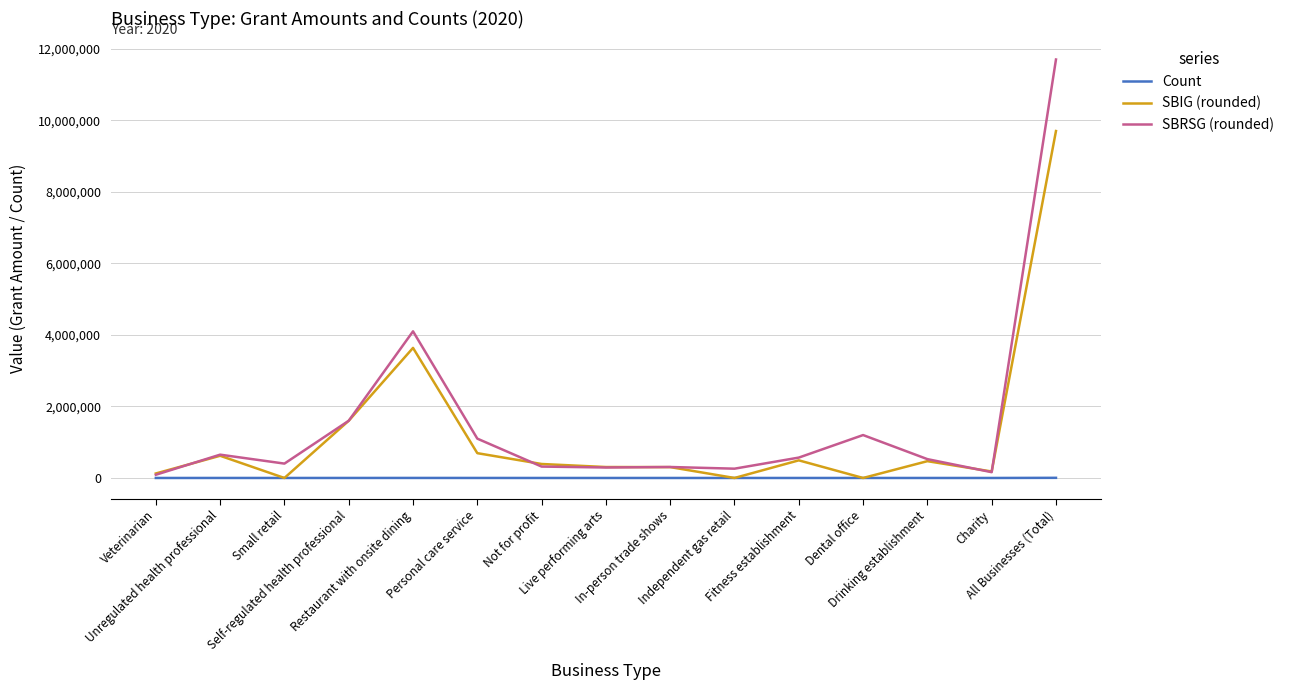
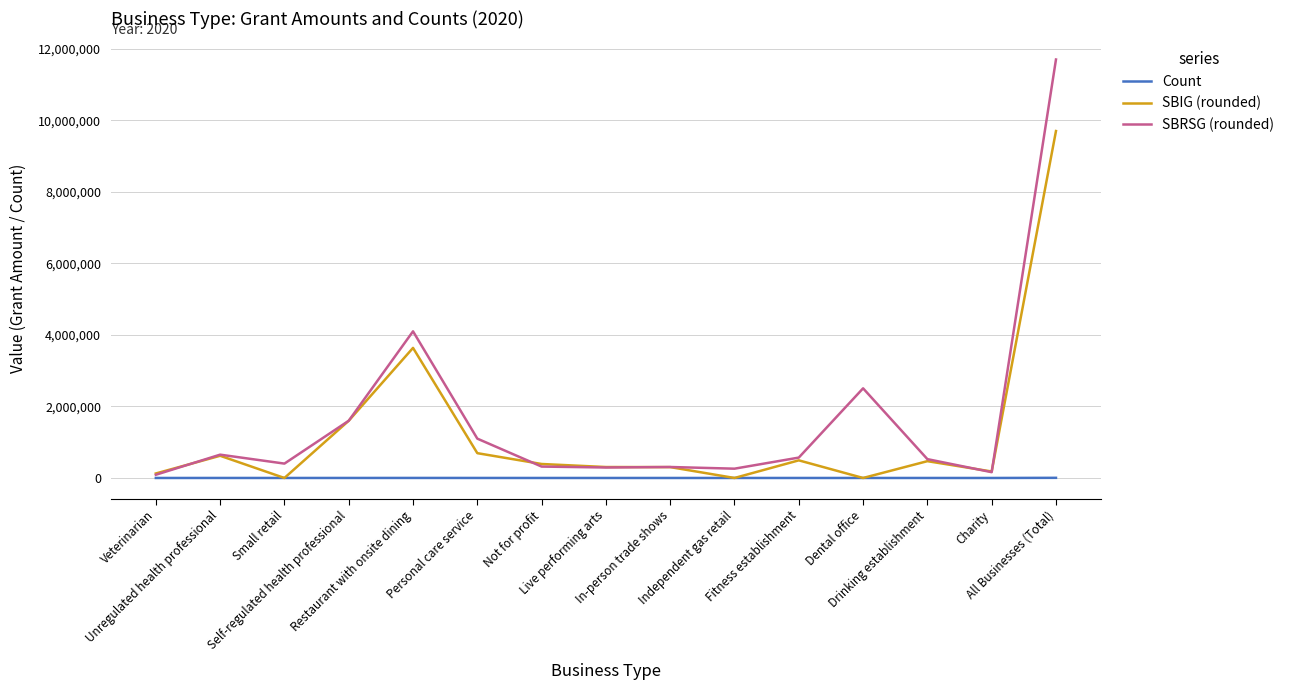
SBRSG (rounded), Dental office: 1,200,000 -> 2,500,000
